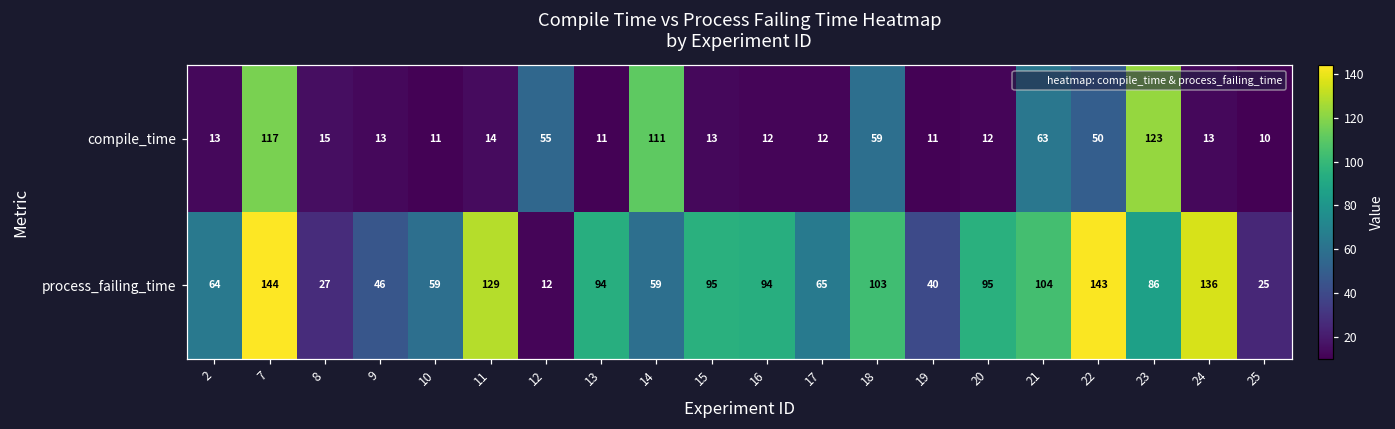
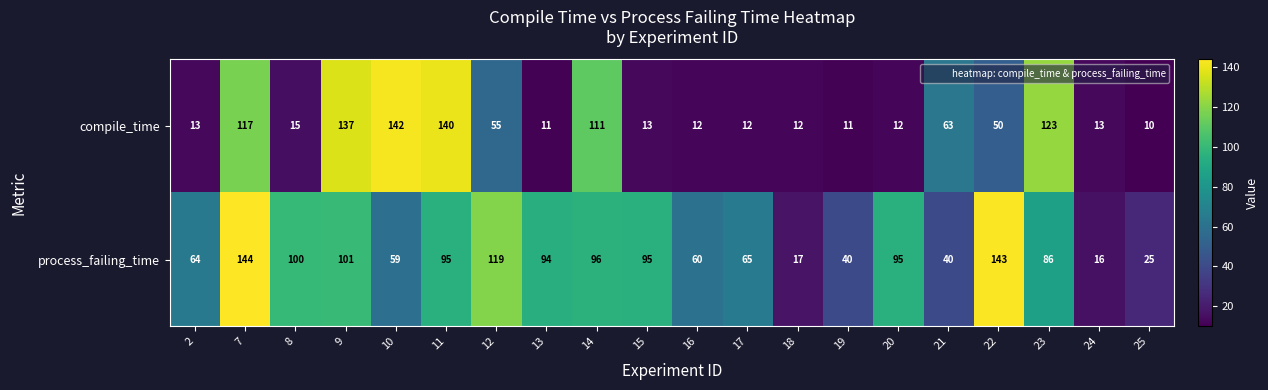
compile_time, 9: 13 -> 137
compile_time, 10: 11 -> 142
compile_time, 11: 14 -> 140
compile_time, 18: 59 -> 12
process_failing_time, 8: 27 -> 100
process_failing_time, 9: 46 -> 101
process_failing_time, 11: 129 -> 95
process_failing_time, 12: 12 -> 119
process_failing_time, 14: 59 -> 96
process_failing_time, 16: 94 -> 60
process_failing_time, 18: 103 -> 17
process_failing_time, 21: 104 -> 40
process_failing_time, 24: 136 -> 16
